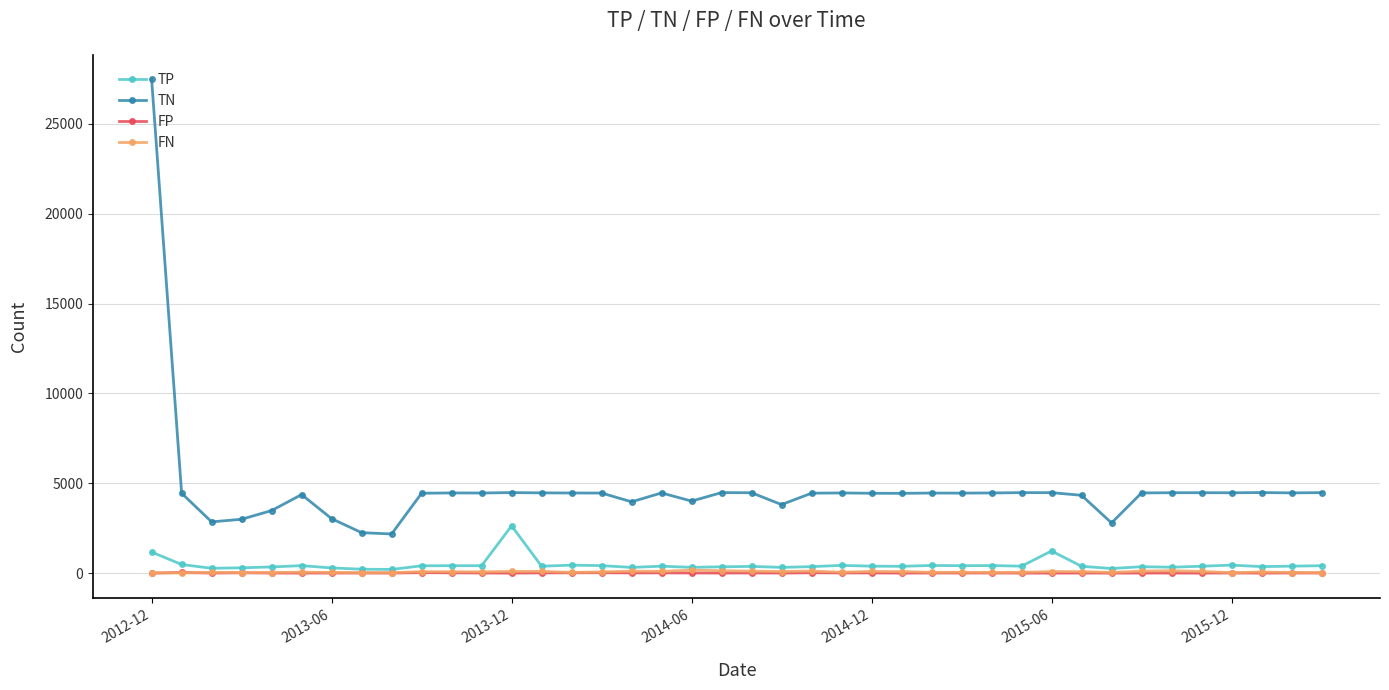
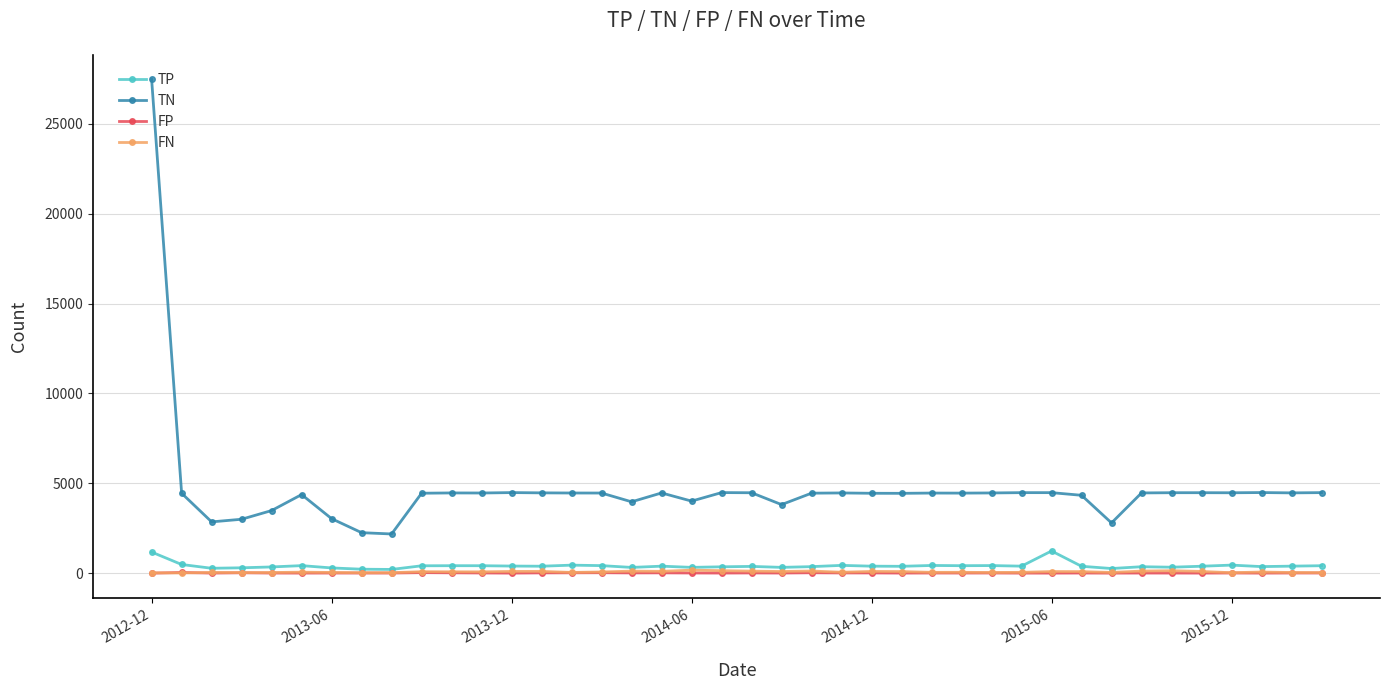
TP, 2013-12: 2600 -> 400
